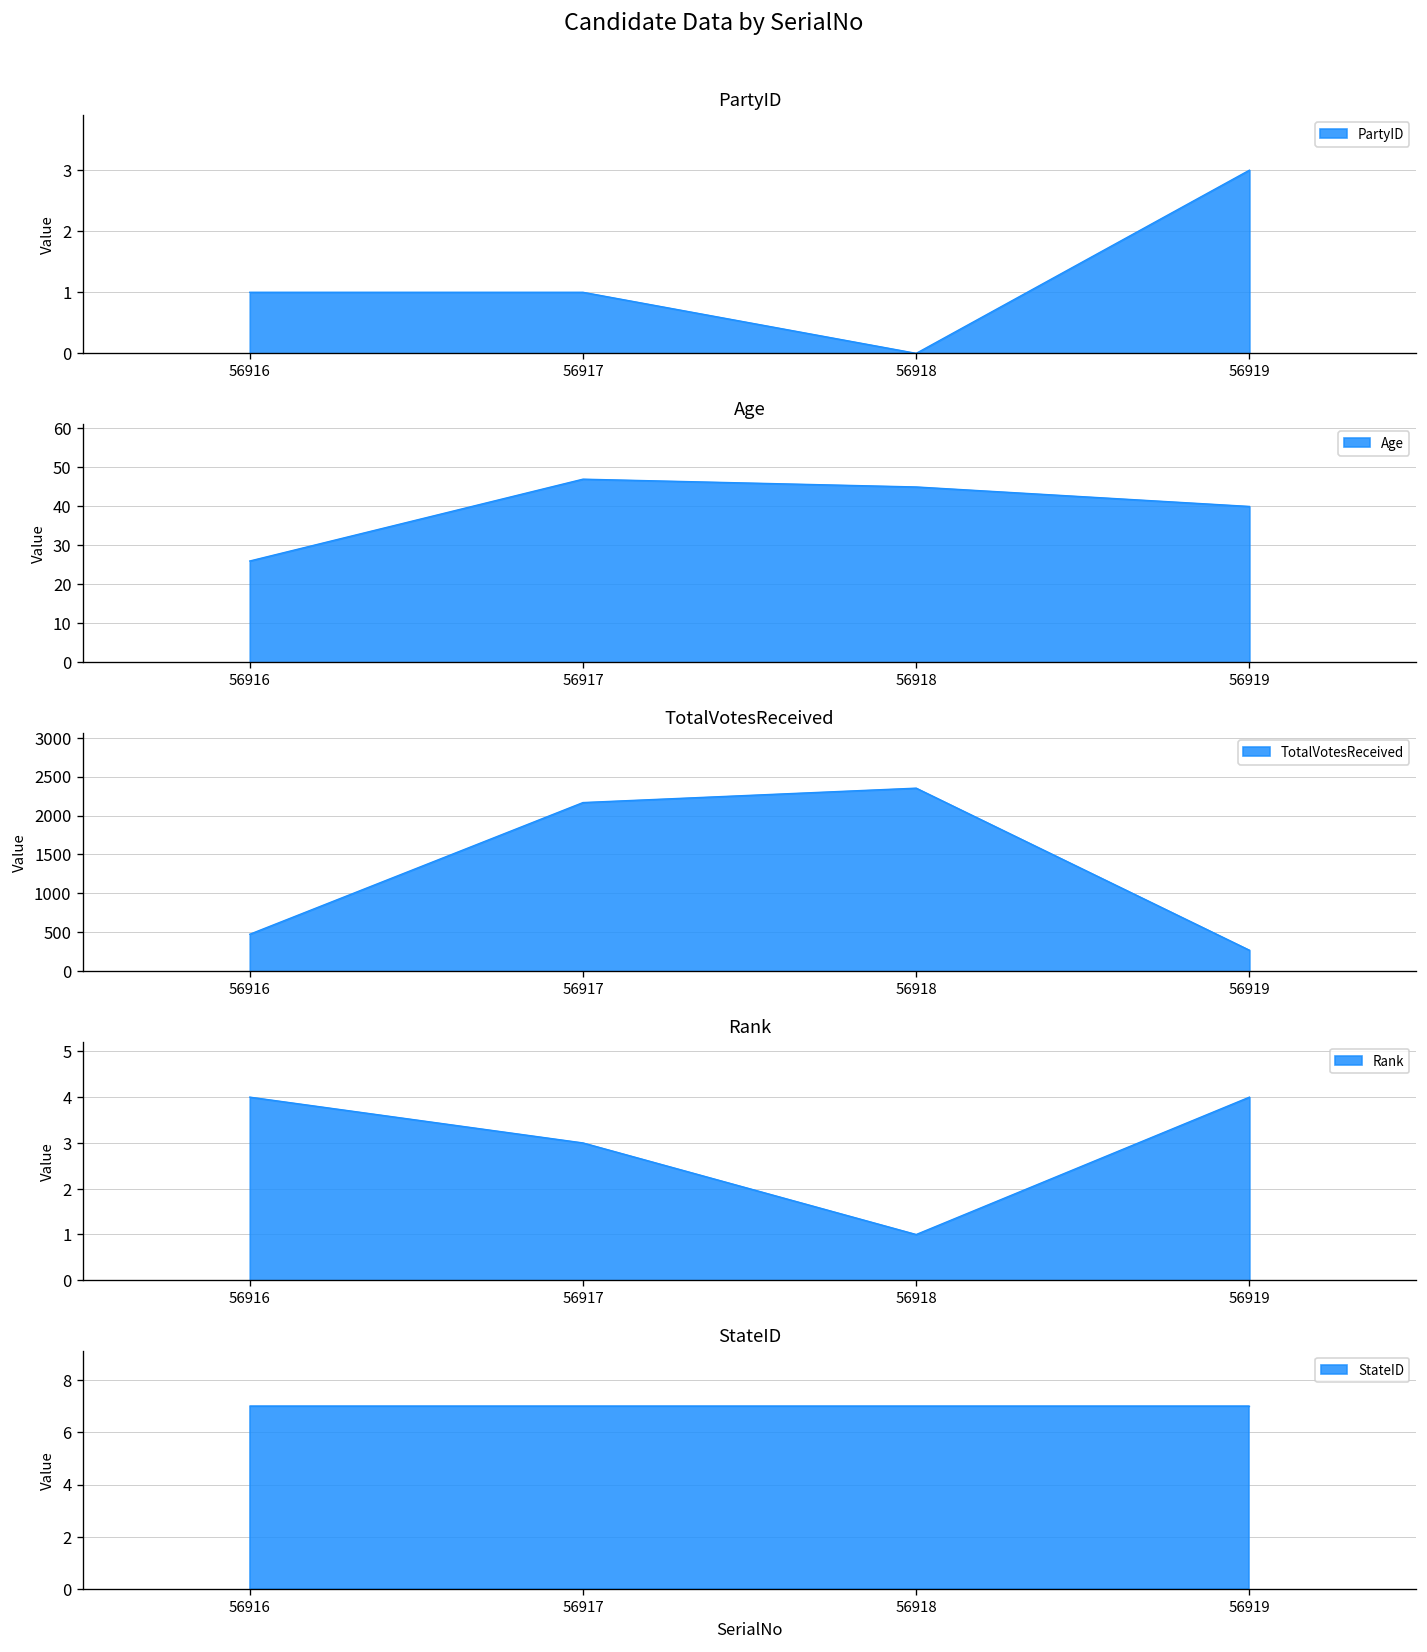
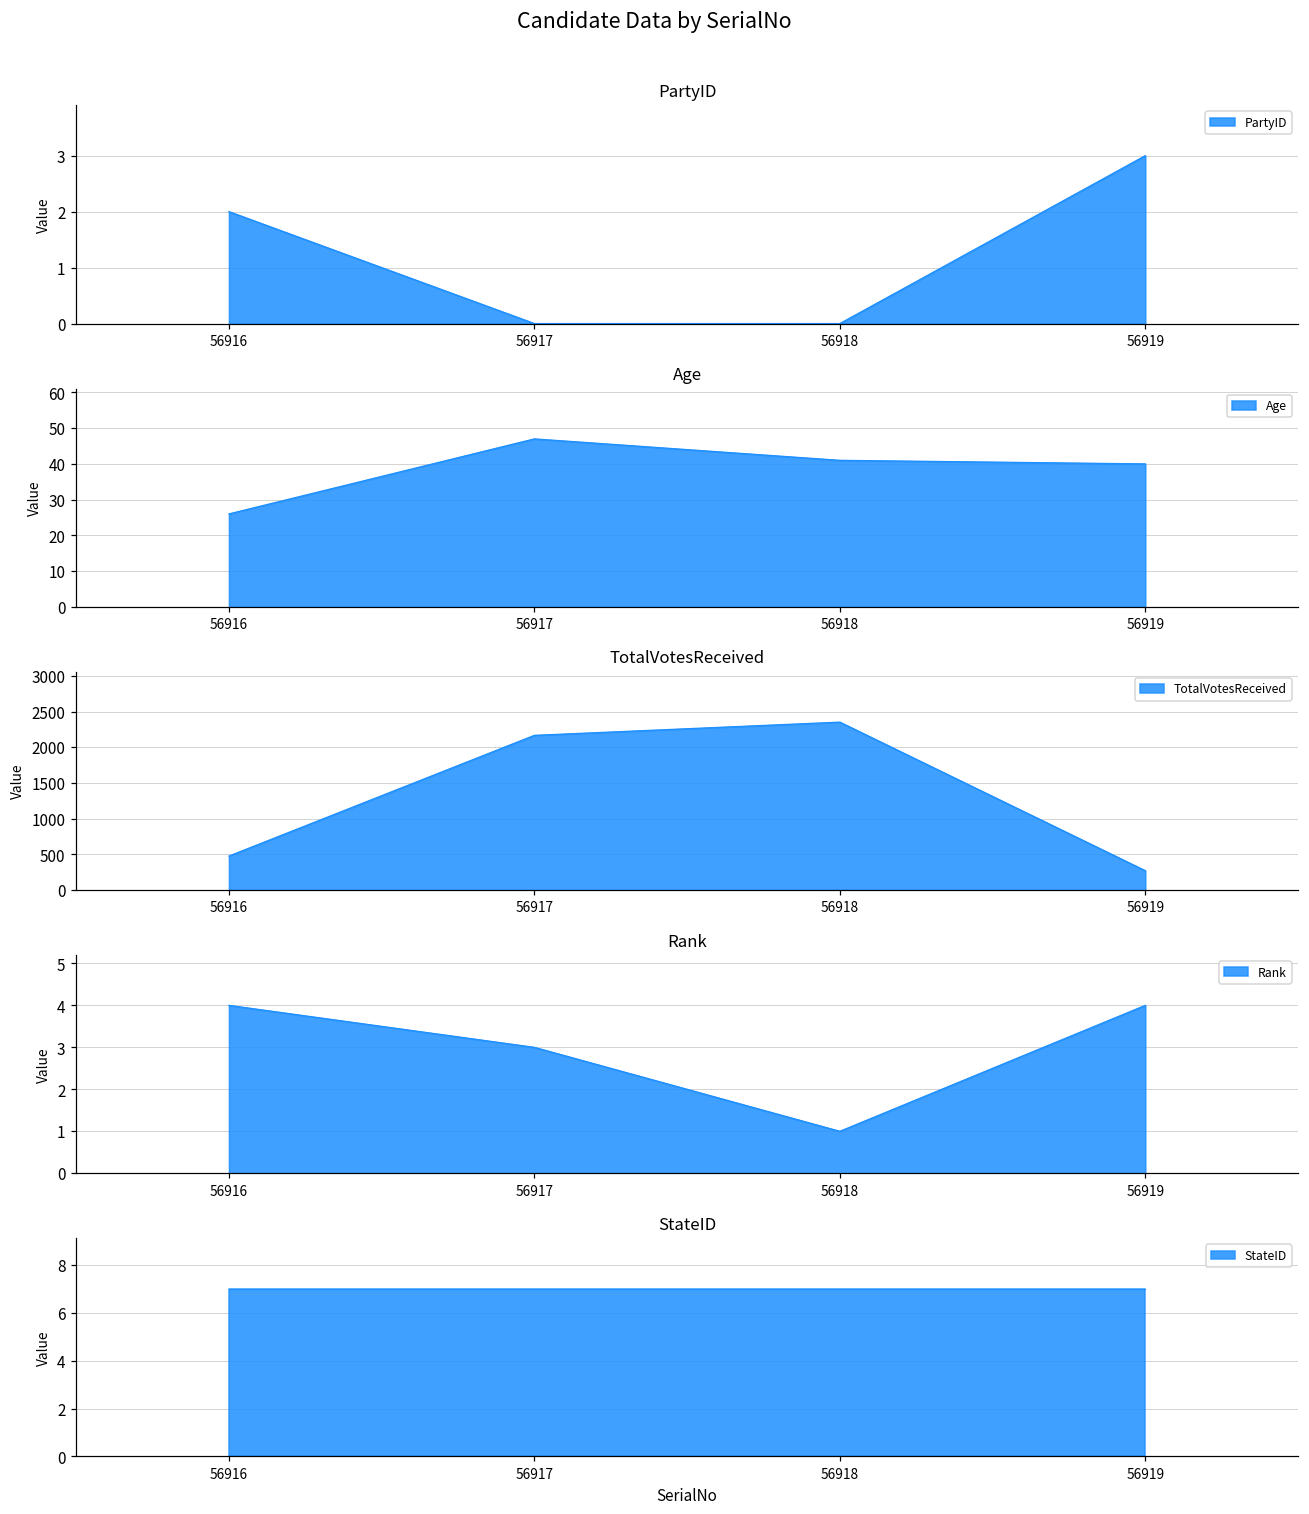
PartyID, 56916: 1 -> 2
PartyID, 56917: 1 -> 0
Age, 56918: 45 -> 41
